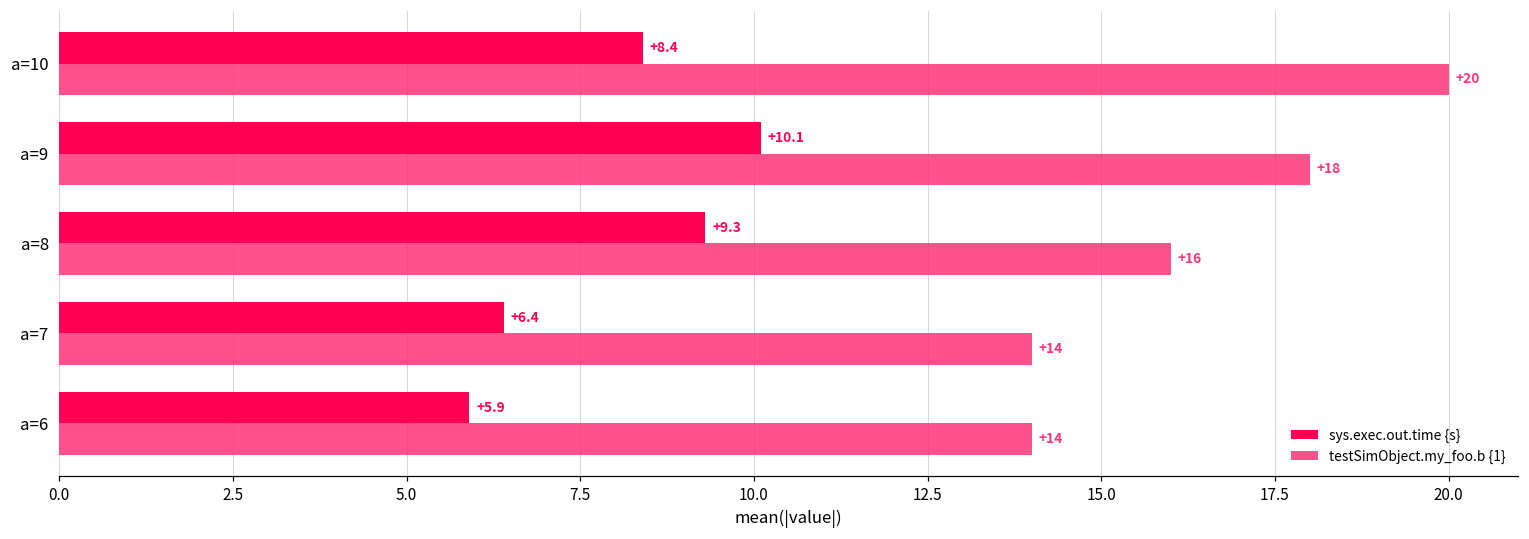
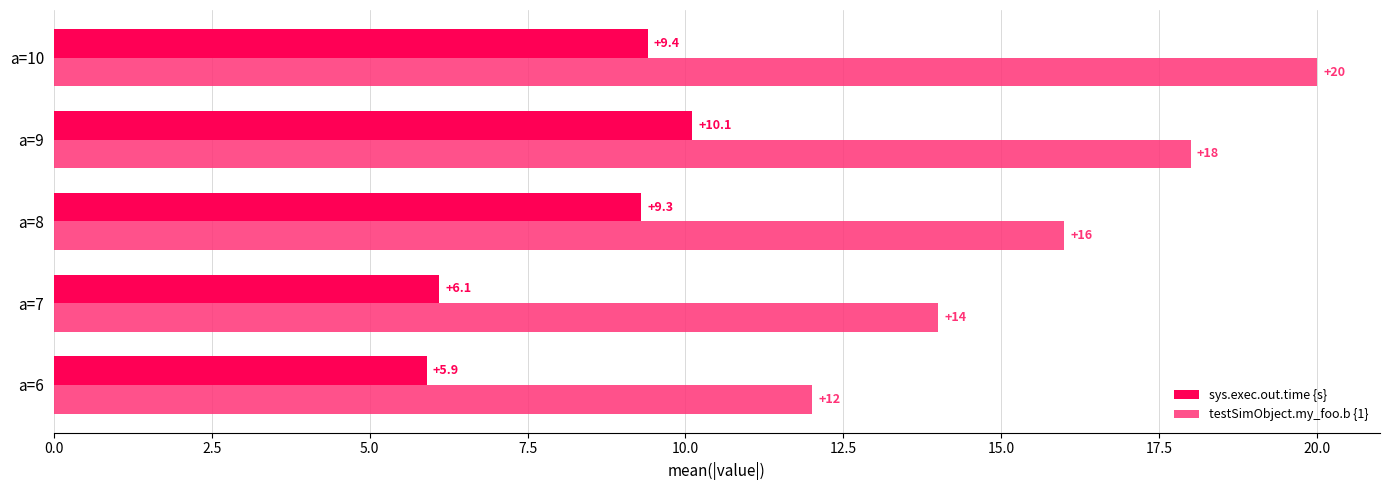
sys.exec.out.time {s}, a=10: +8.4 -> +9.4
sys.exec.out.time {s}, a=7: +6.4 -> +6.1
testSimObject.my_foo.b {1}, a=6: +14 -> +12
